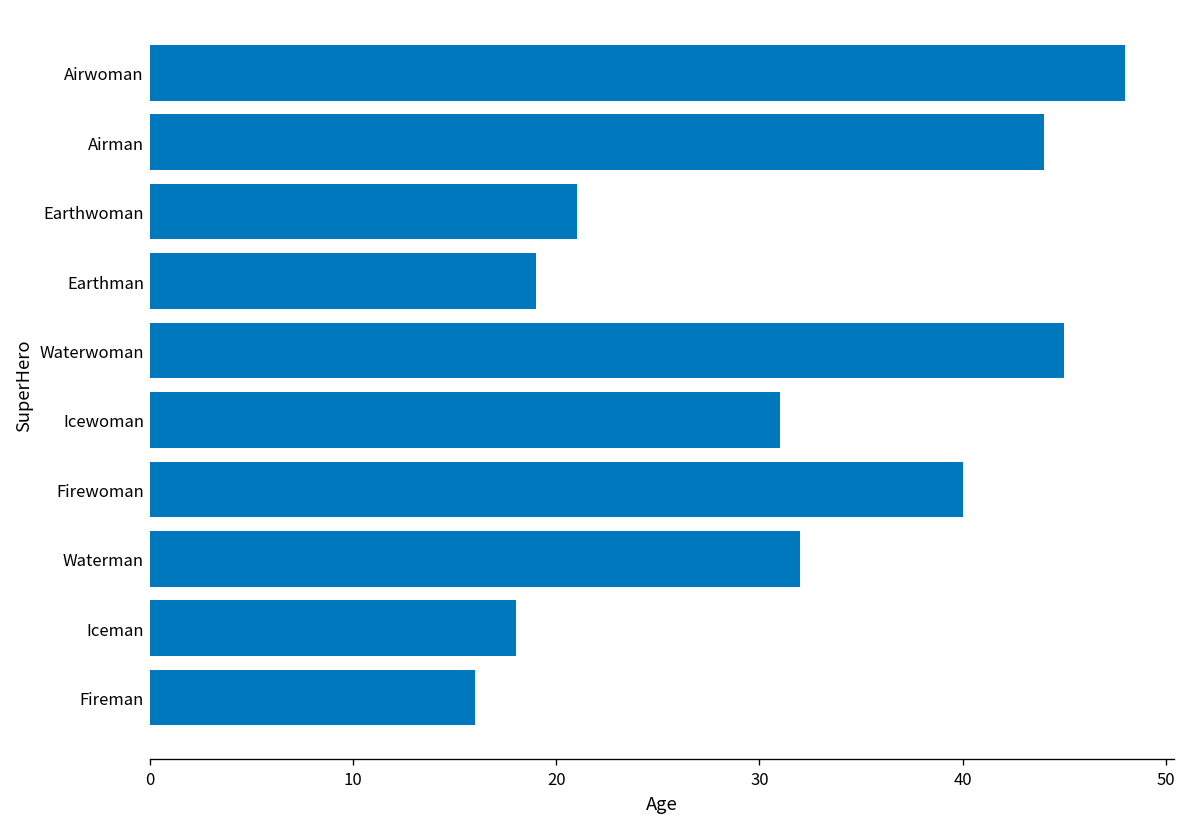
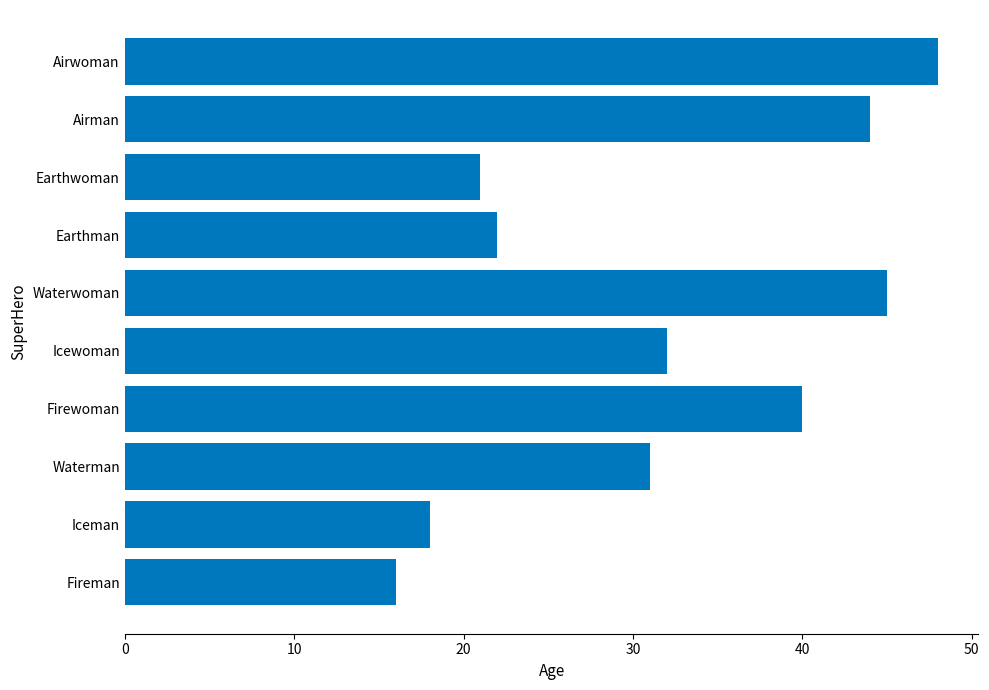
Earthman: 19 -> 22
Icewoman: 31 -> 32
Waterman: 32 -> 31
